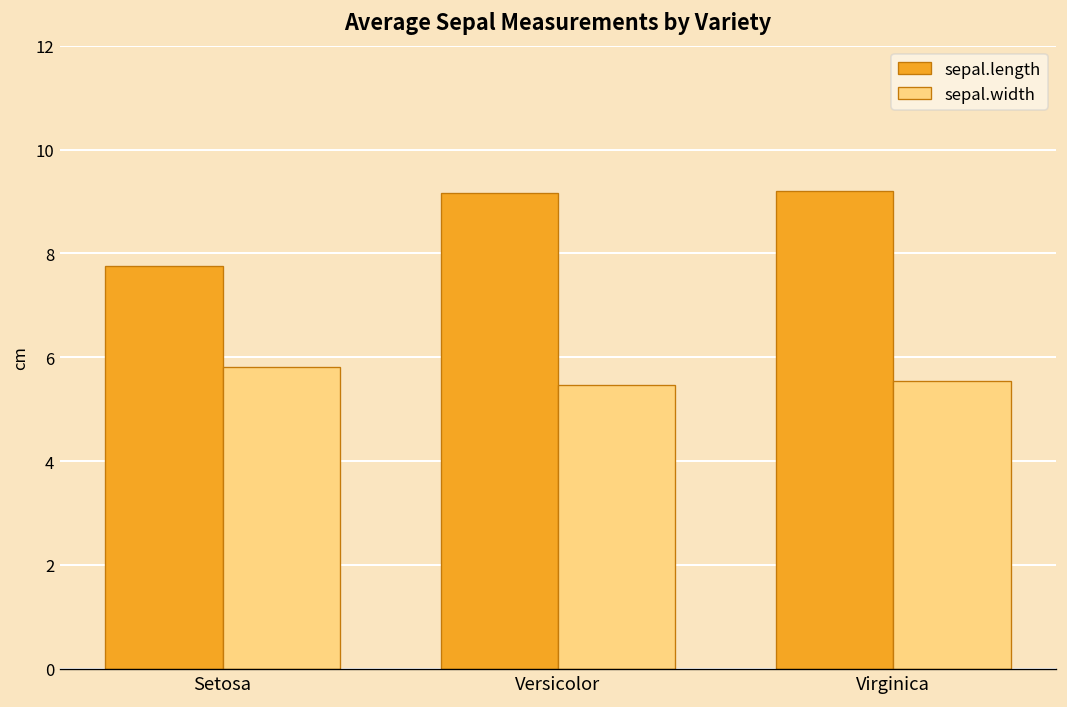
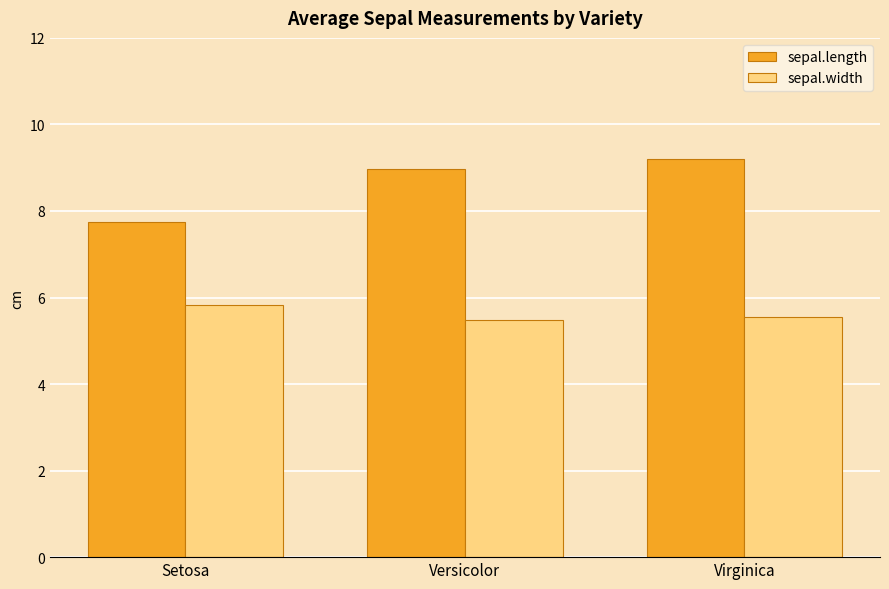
sepal.length, Versicolor: 9.2 -> 9.0
